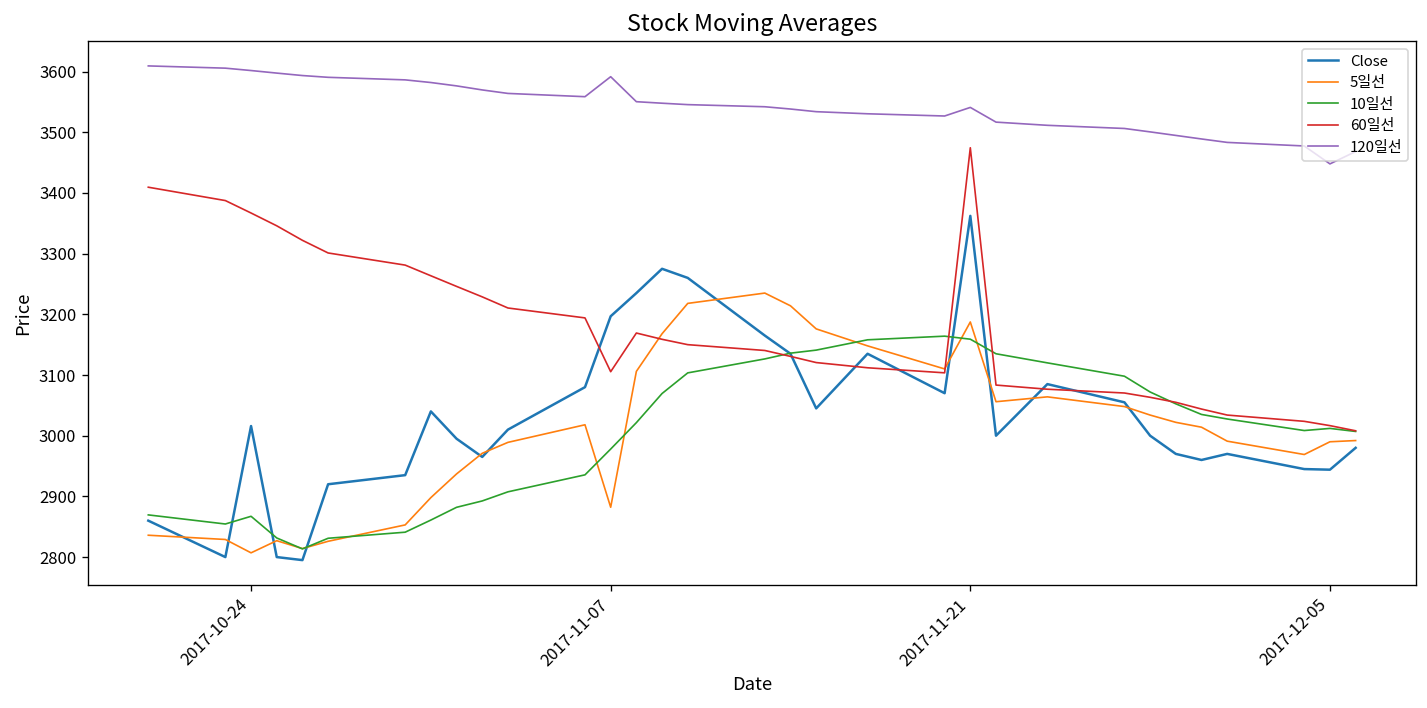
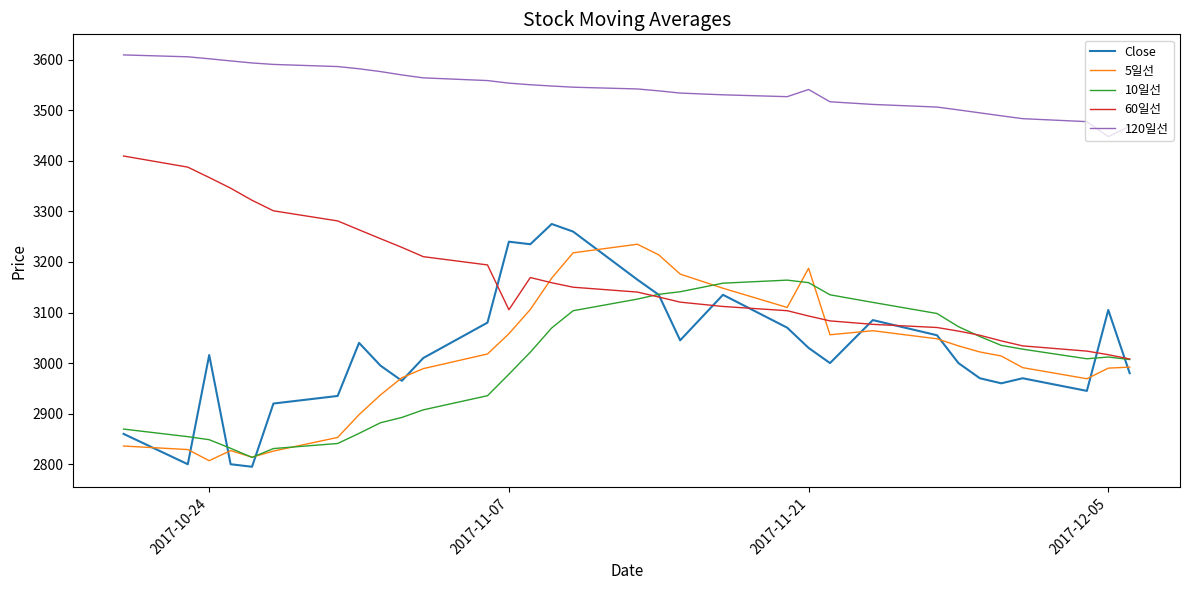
10일선, 2017-10-24: 2870 -> 2850
Close, 2017-11-07: 3200 -> 3240
5일선, 2017-11-07: 2880 -> 3060
120일선, 2017-11-07: 3590 -> 3550
Close, 2017-11-21: 3360 -> 3030
60일선, 2017-11-21: 3470 -> 3090
Close, 2017-12-05: 2940 -> 3110
